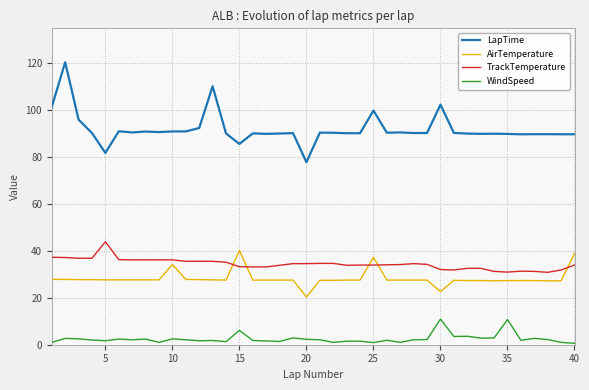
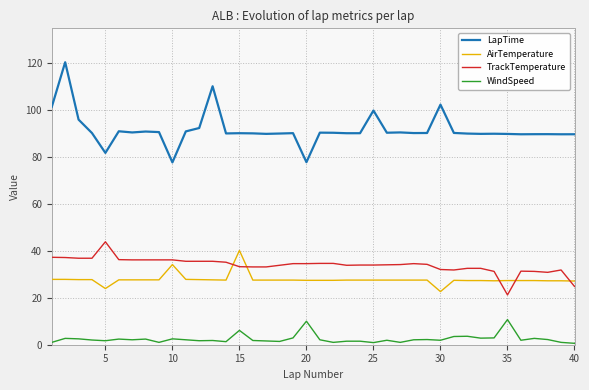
AirTemperature, 5: 28 -> 24
LapTime, 10: 91 -> 78
LapTime, 15: 85 -> 90
AirTemperature, 20: 20 -> 27
WindSpeed, 20: 2 -> 10
AirTemperature, 25: 37 -> 28
WindSpeed, 30: 11 -> 2
TrackTemperature, 35: 31 -> 21
AirTemperature, 40: 39 -> 27
TrackTemperature, 40: 34 -> 25
